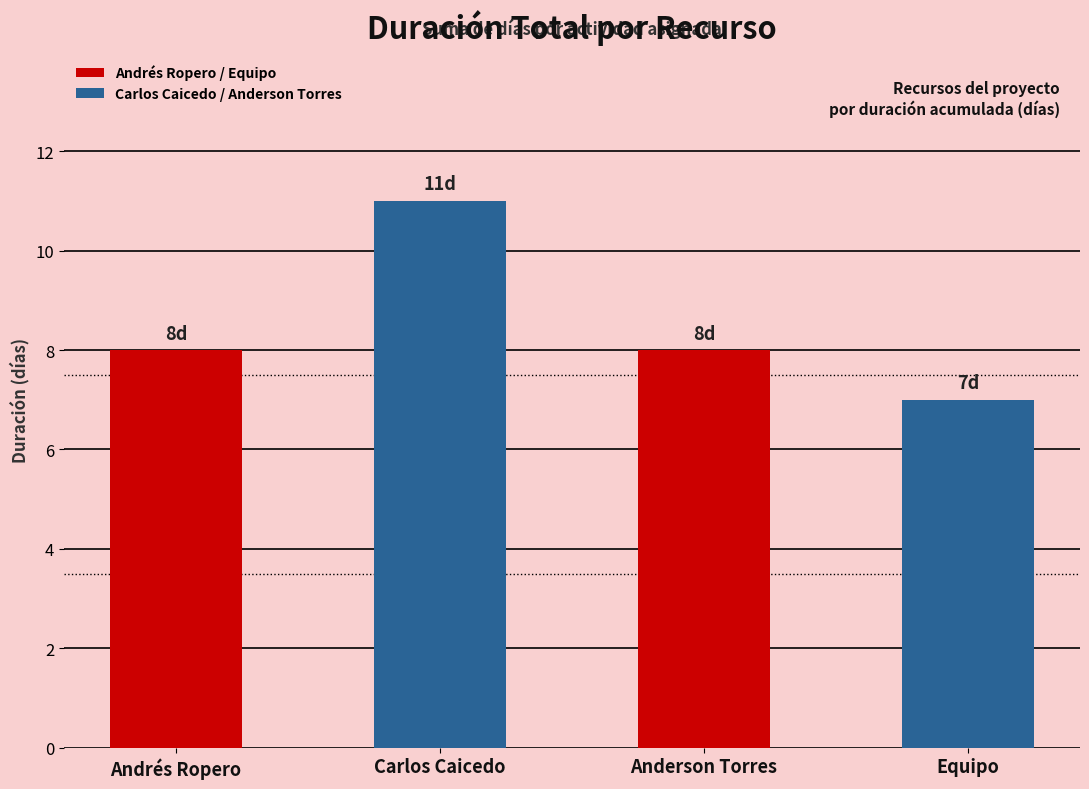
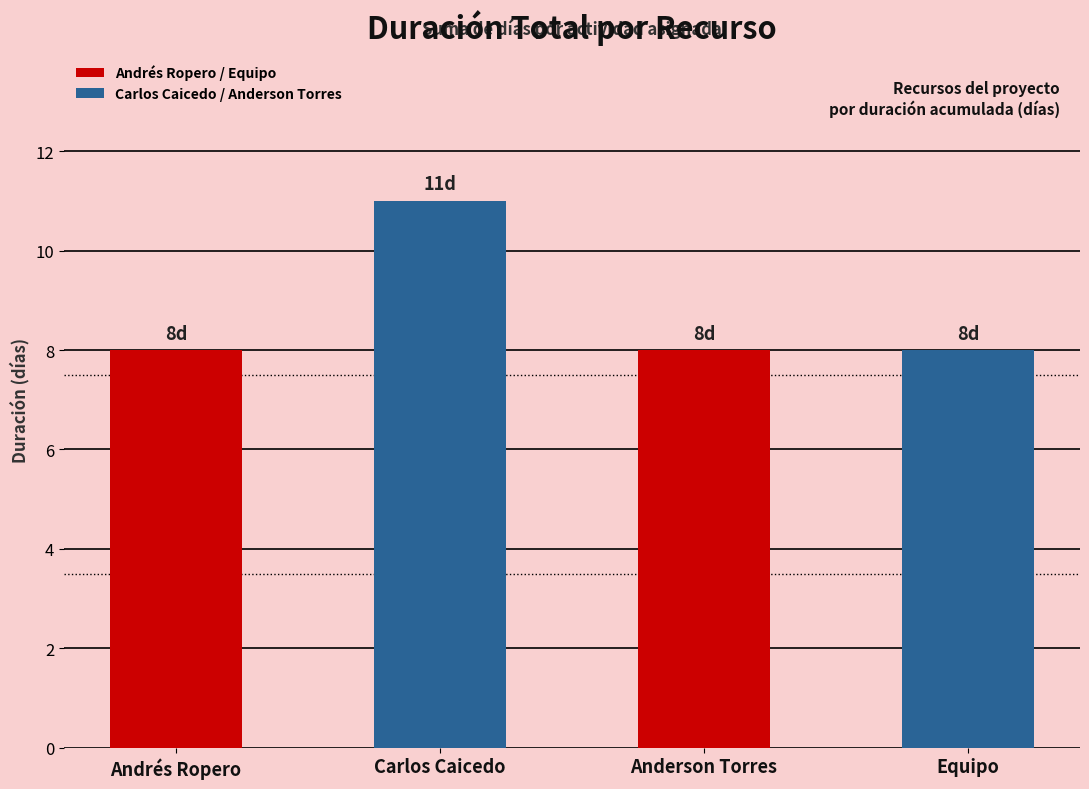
Equipo: 7d -> 8d
